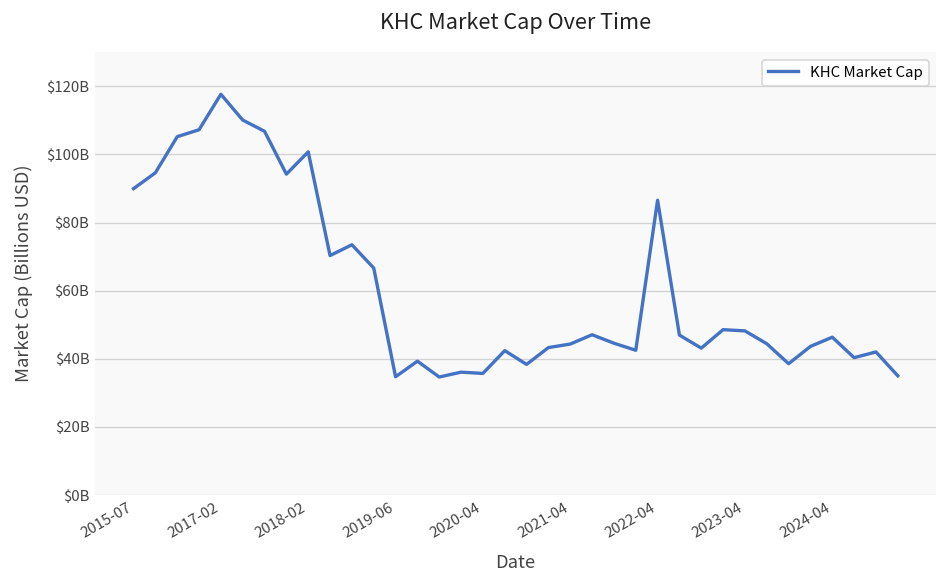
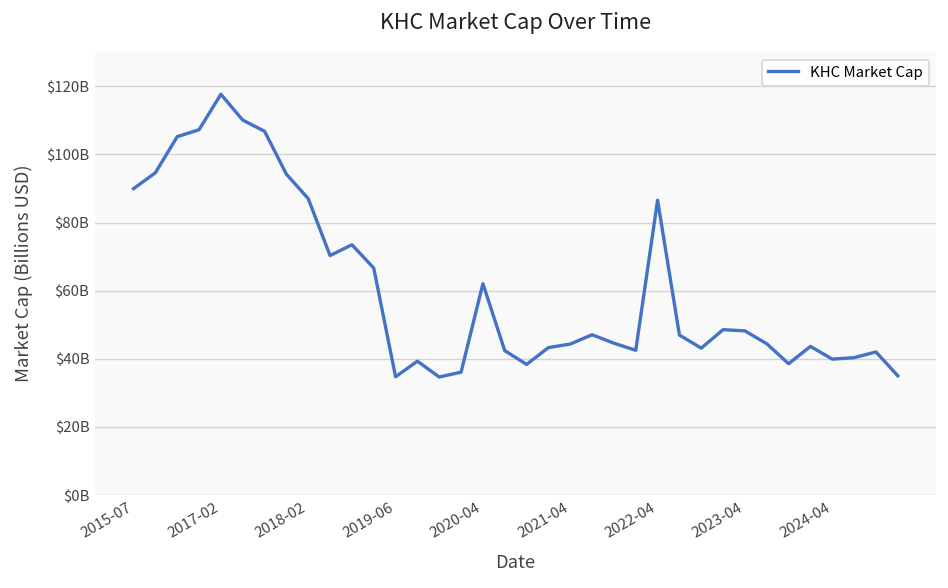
2018-02: $101000000000 -> $87000000000
2020-04: $36000000000 -> $62000000000
2024-04: $46000000000 -> $40000000000
